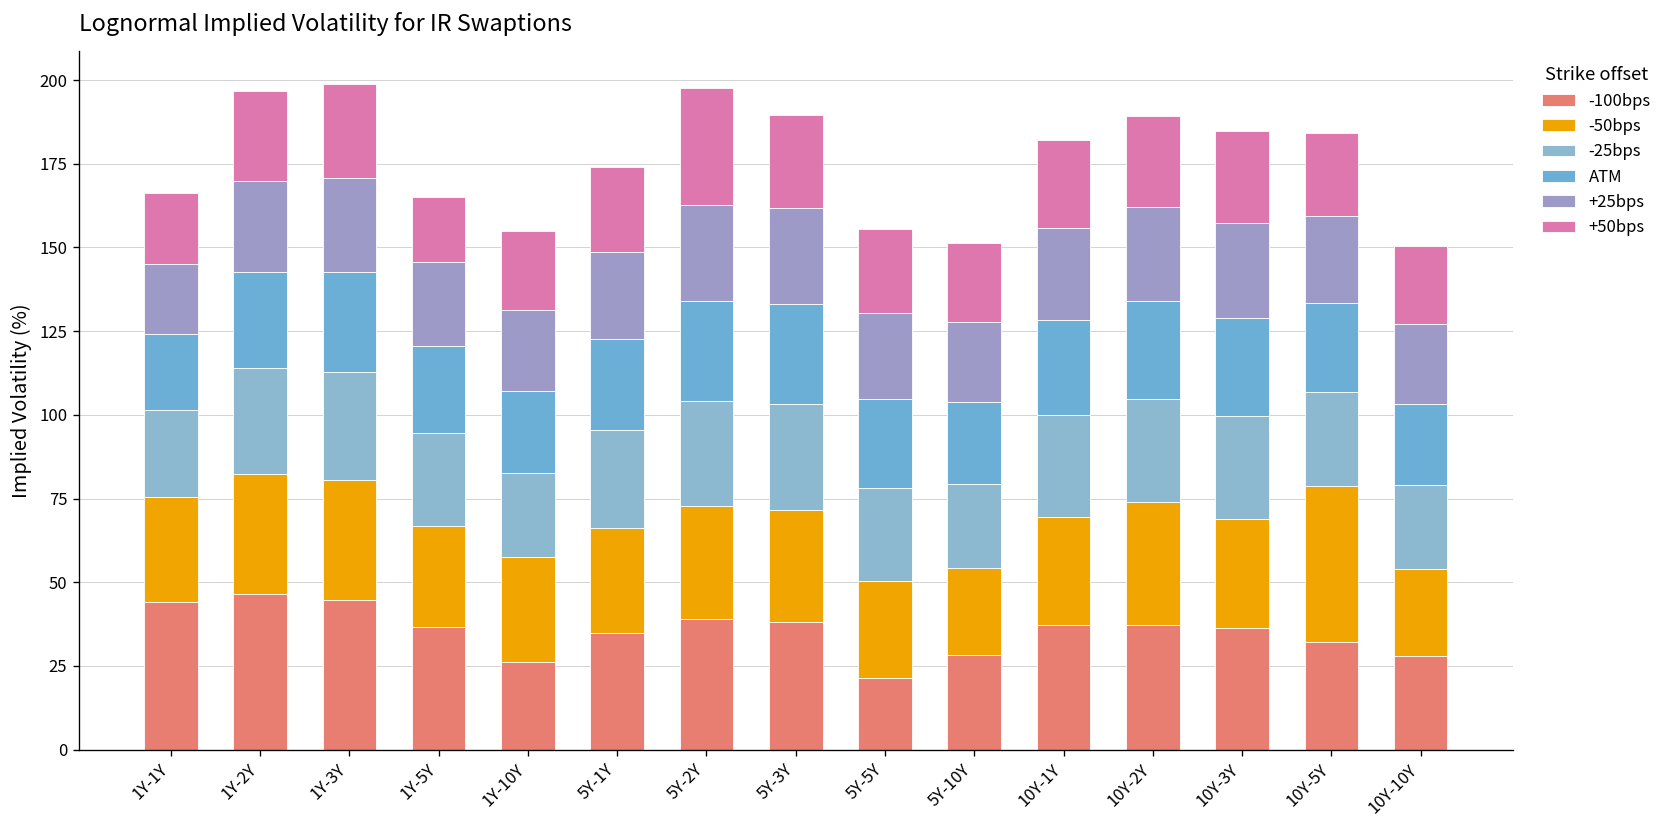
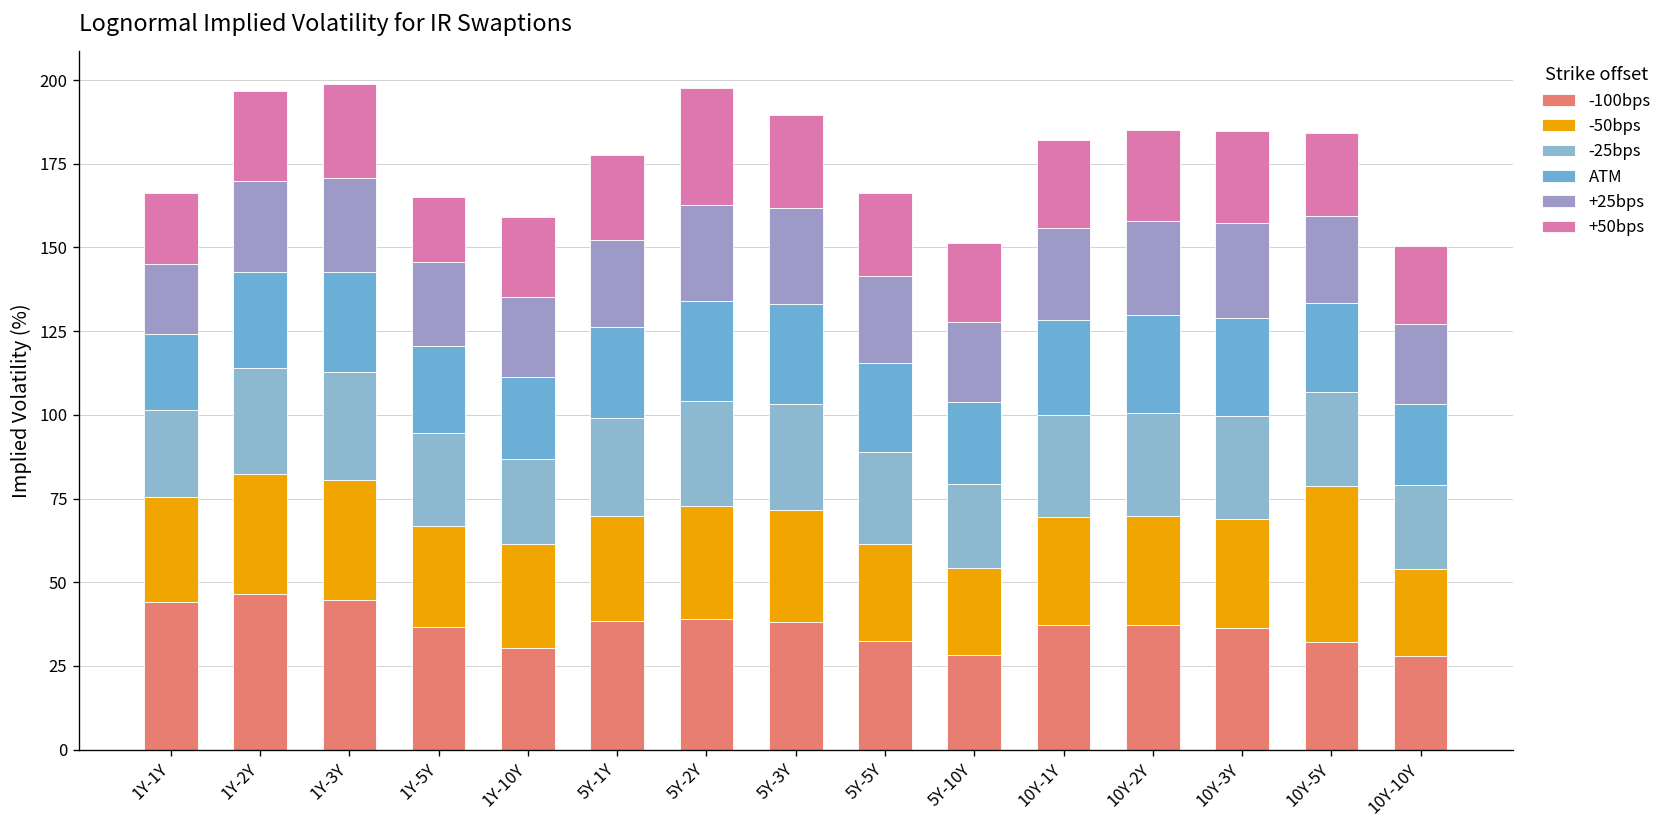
-100bps, 1Y-10Y: 26 -> 30
-100bps, 5Y-1Y: 35 -> 38
-100bps, 5Y-5Y: 22 -> 32
-50bps, 10Y-2Y: 37 -> 33
